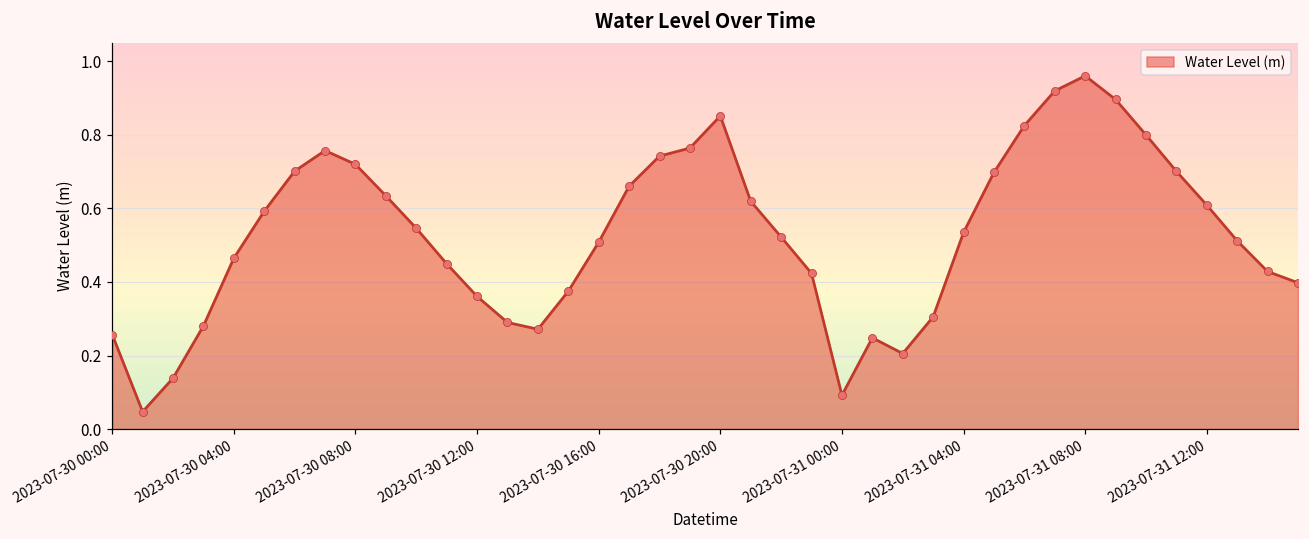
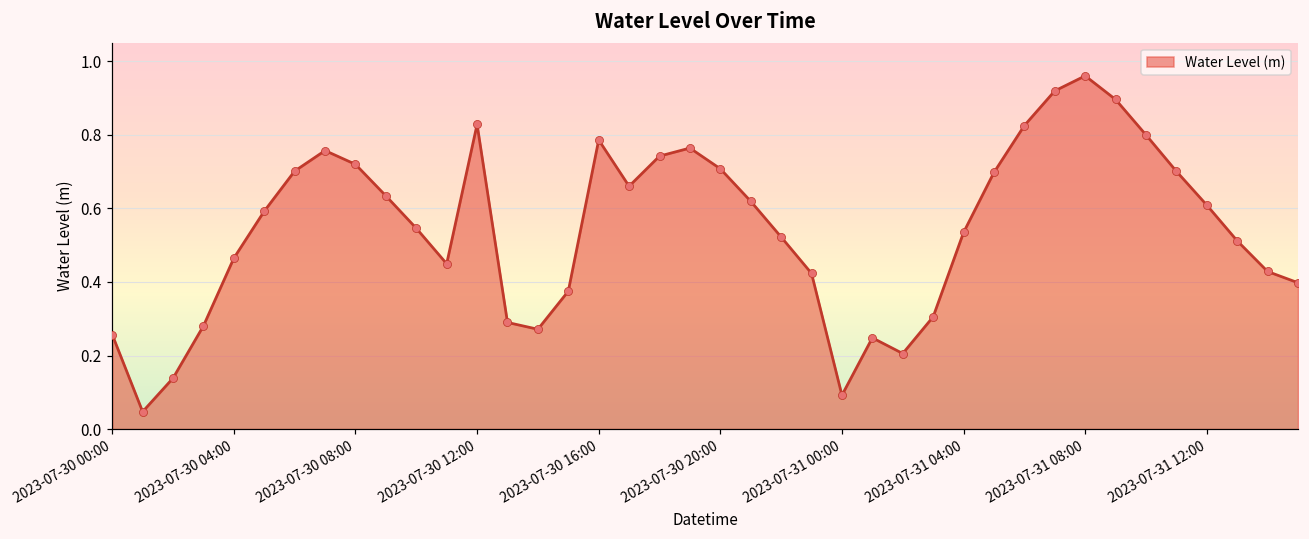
2023-07-30 12:00: 0.36 -> 0.83
2023-07-30 16:00: 0.51 -> 0.79
2023-07-30 20:00: 0.85 -> 0.71
